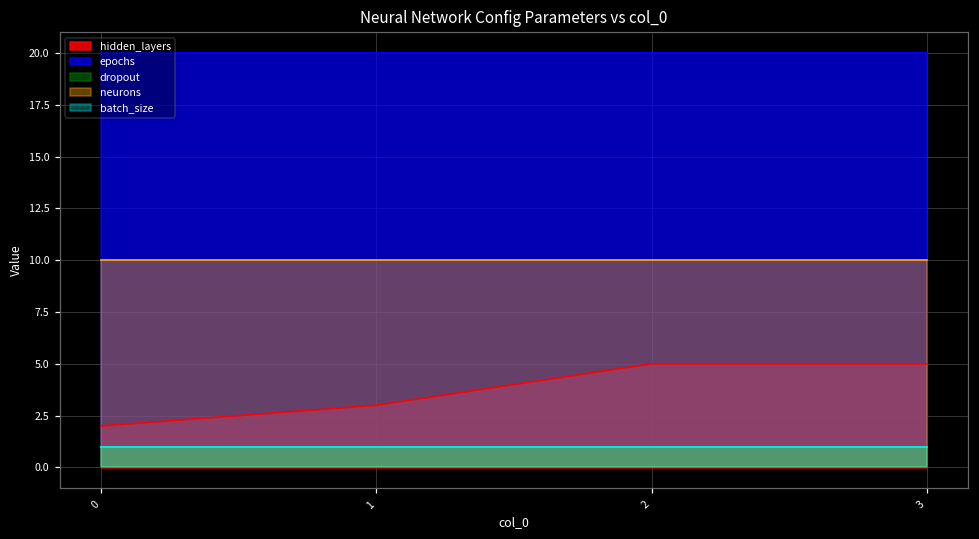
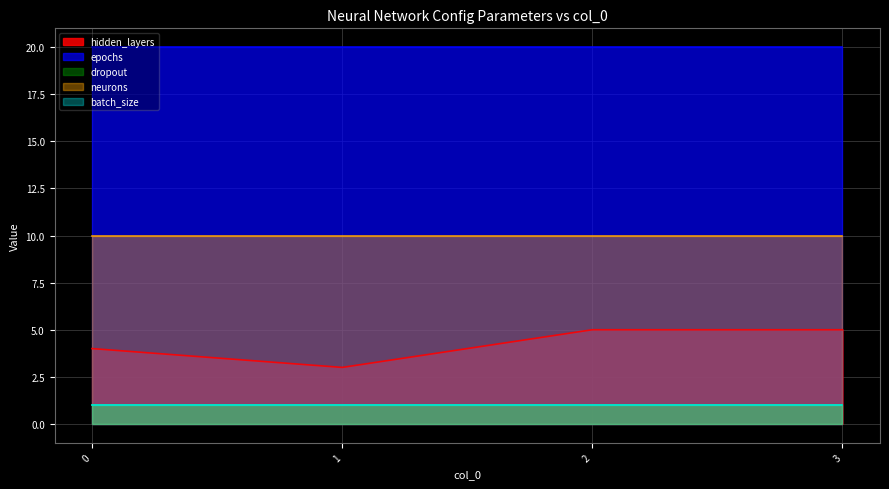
hidden_layers, 0: 2 -> 4
